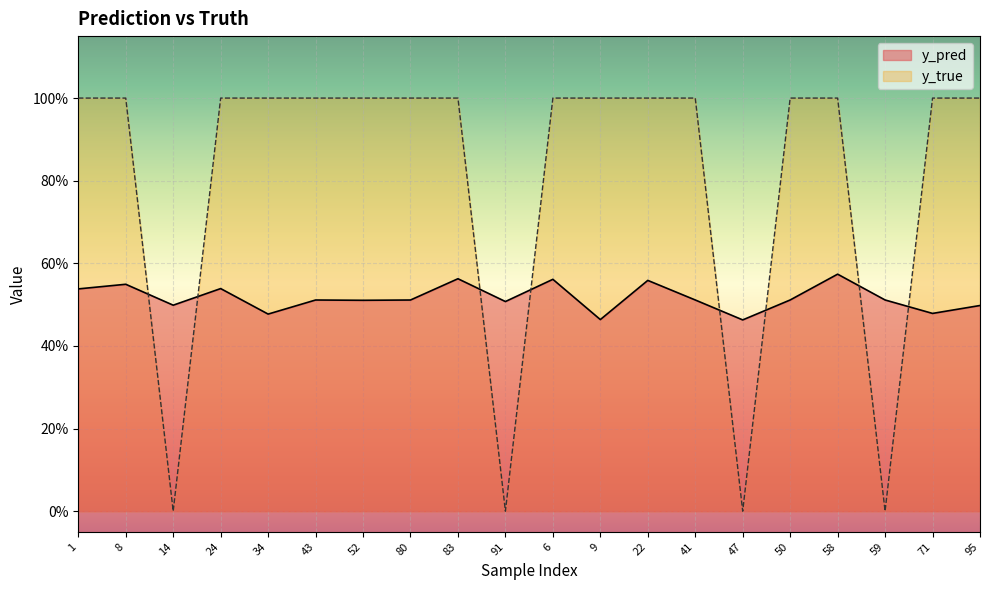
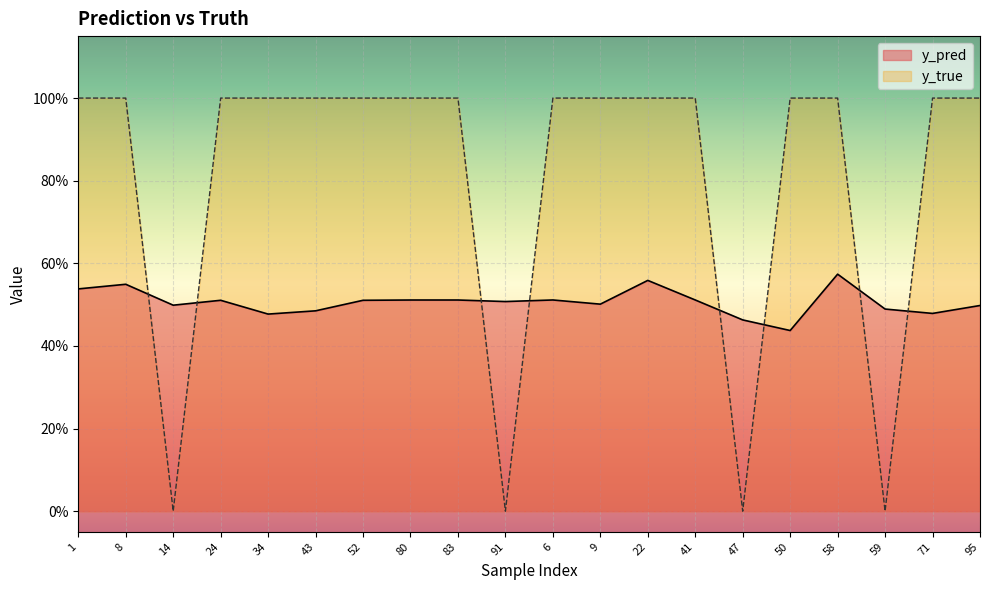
y_pred, 24: 54% -> 51%
y_pred, 43: 51% -> 48%
y_pred, 83: 56% -> 51%
y_pred, 6: 56% -> 51%
y_pred, 9: 46% -> 50%
y_pred, 50: 51% -> 44%
y_pred, 59: 51% -> 49%
